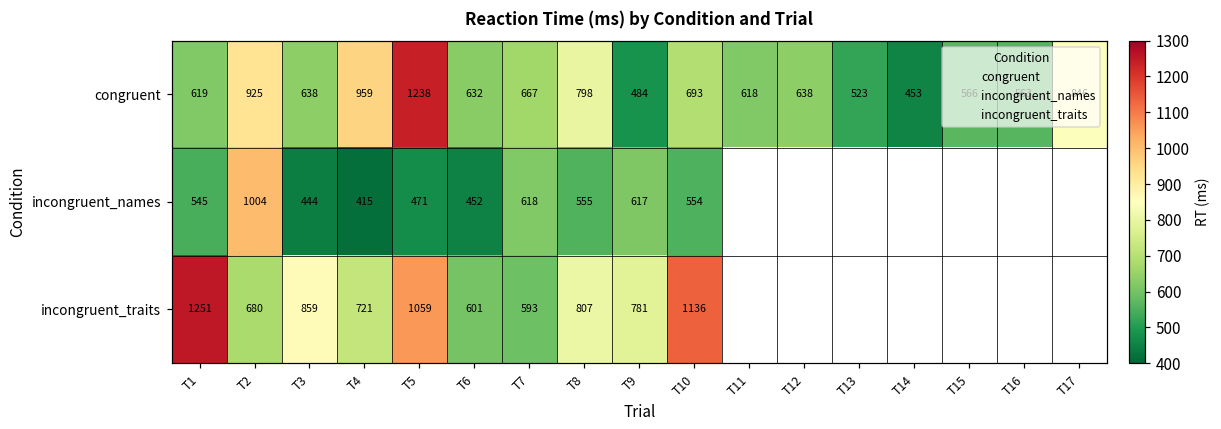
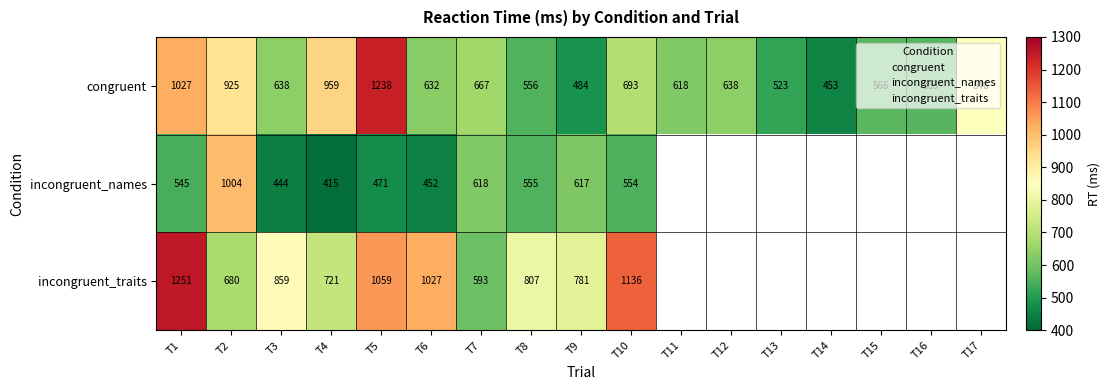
congruent, T1: 619 -> 1027
congruent, T8: 798 -> 556
incongruent_traits, T6: 601 -> 1027
